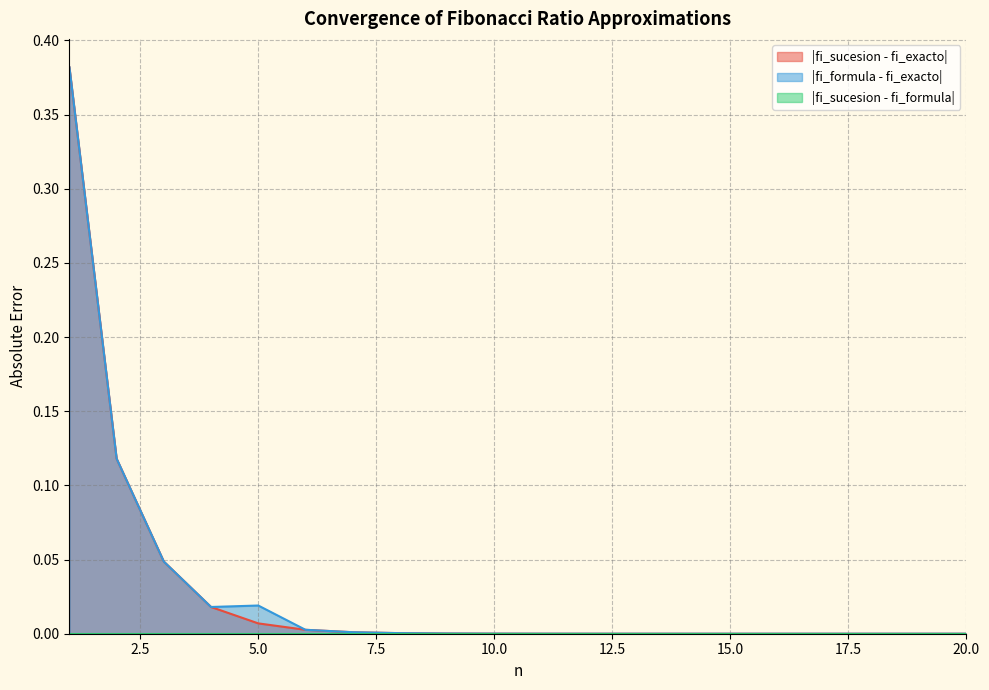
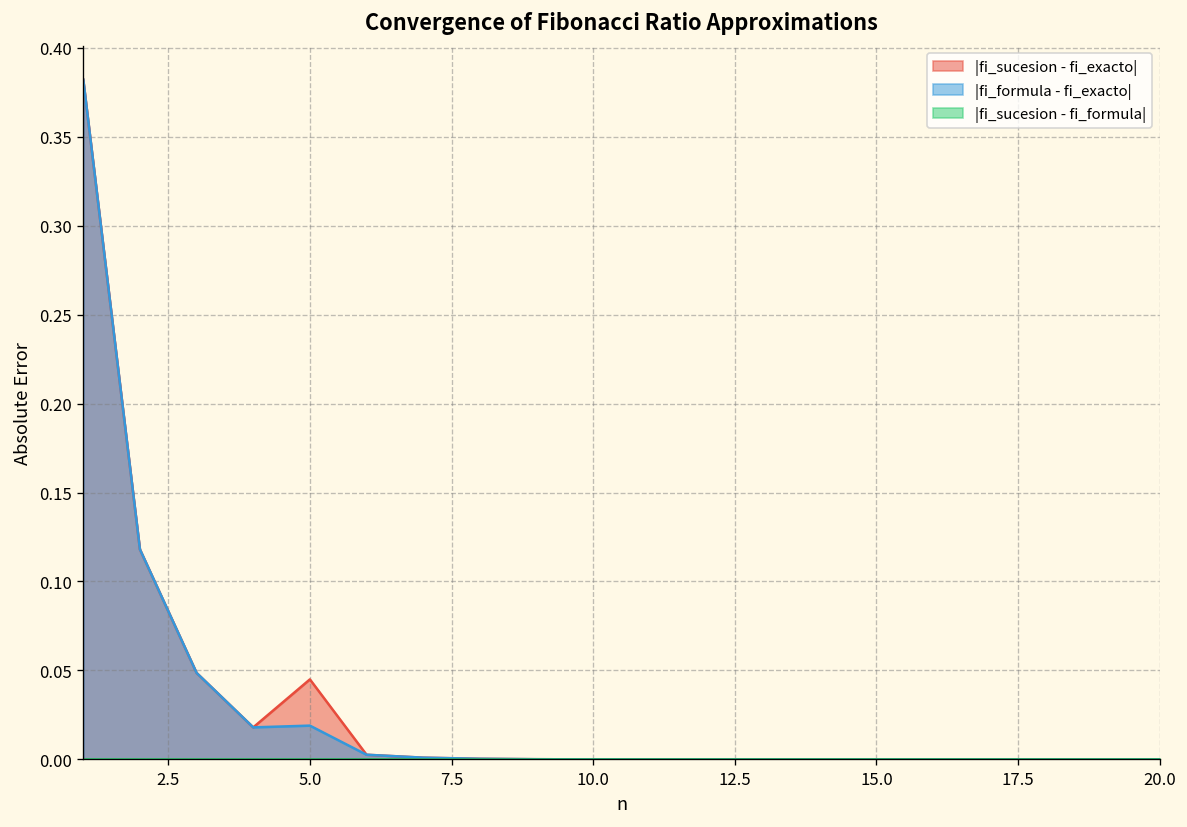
|fi_sucesion - fi_exacto|, 5.0: 0.007 -> 0.045
